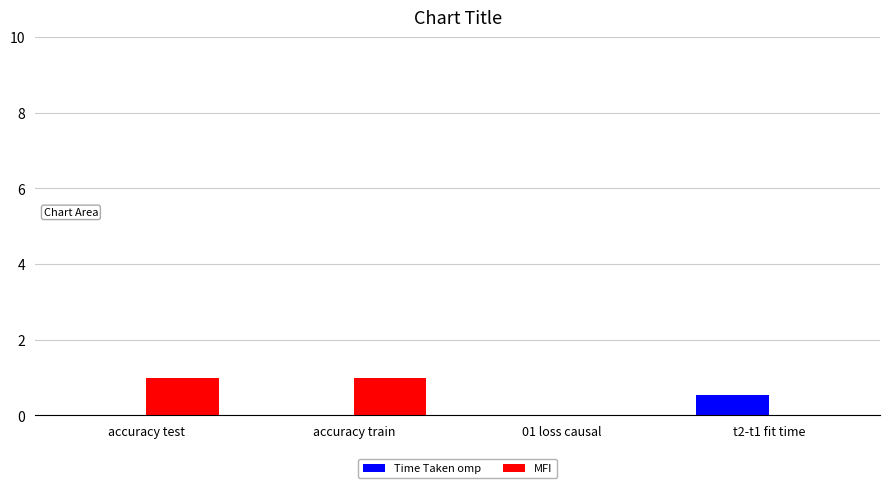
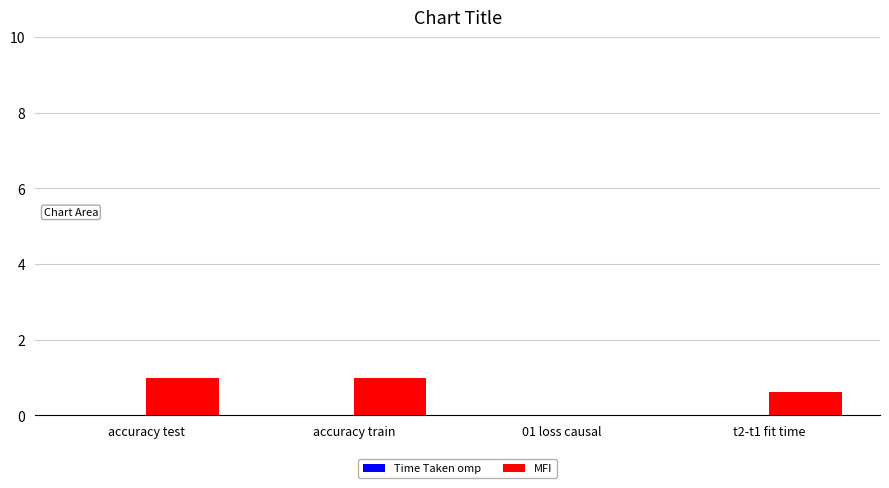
Time Taken omp, t2-t1 fit time: 0.5 -> 0.0
MFI, t2-t1 fit time: 0.0 -> 0.6
